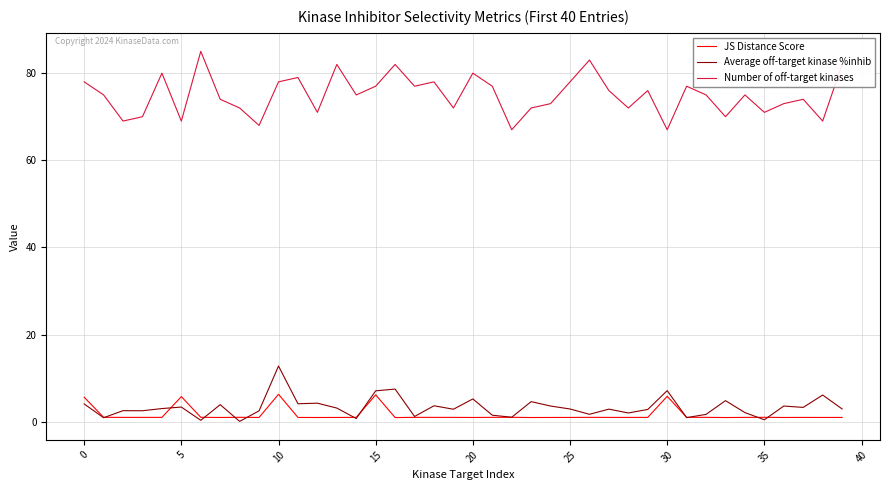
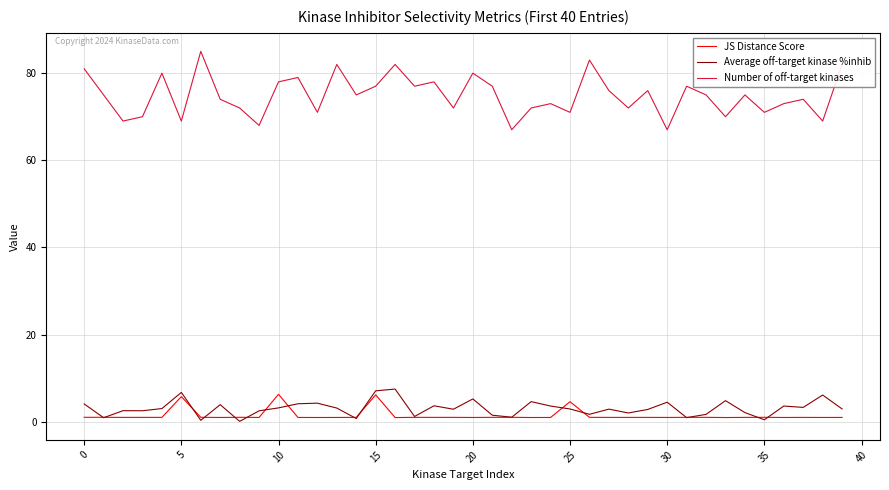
JS Distance Score, 0: 6 -> 1
Number of off-target kinases, 0: 78 -> 81
Average off-target kinase %inhib, 5: 3 -> 7
Average off-target kinase %inhib, 10: 13 -> 3
JS Distance Score, 25: 1 -> 5
Number of off-target kinases, 25: 78 -> 71
JS Distance Score, 30: 6 -> 1
Average off-target kinase %inhib, 30: 7 -> 4
